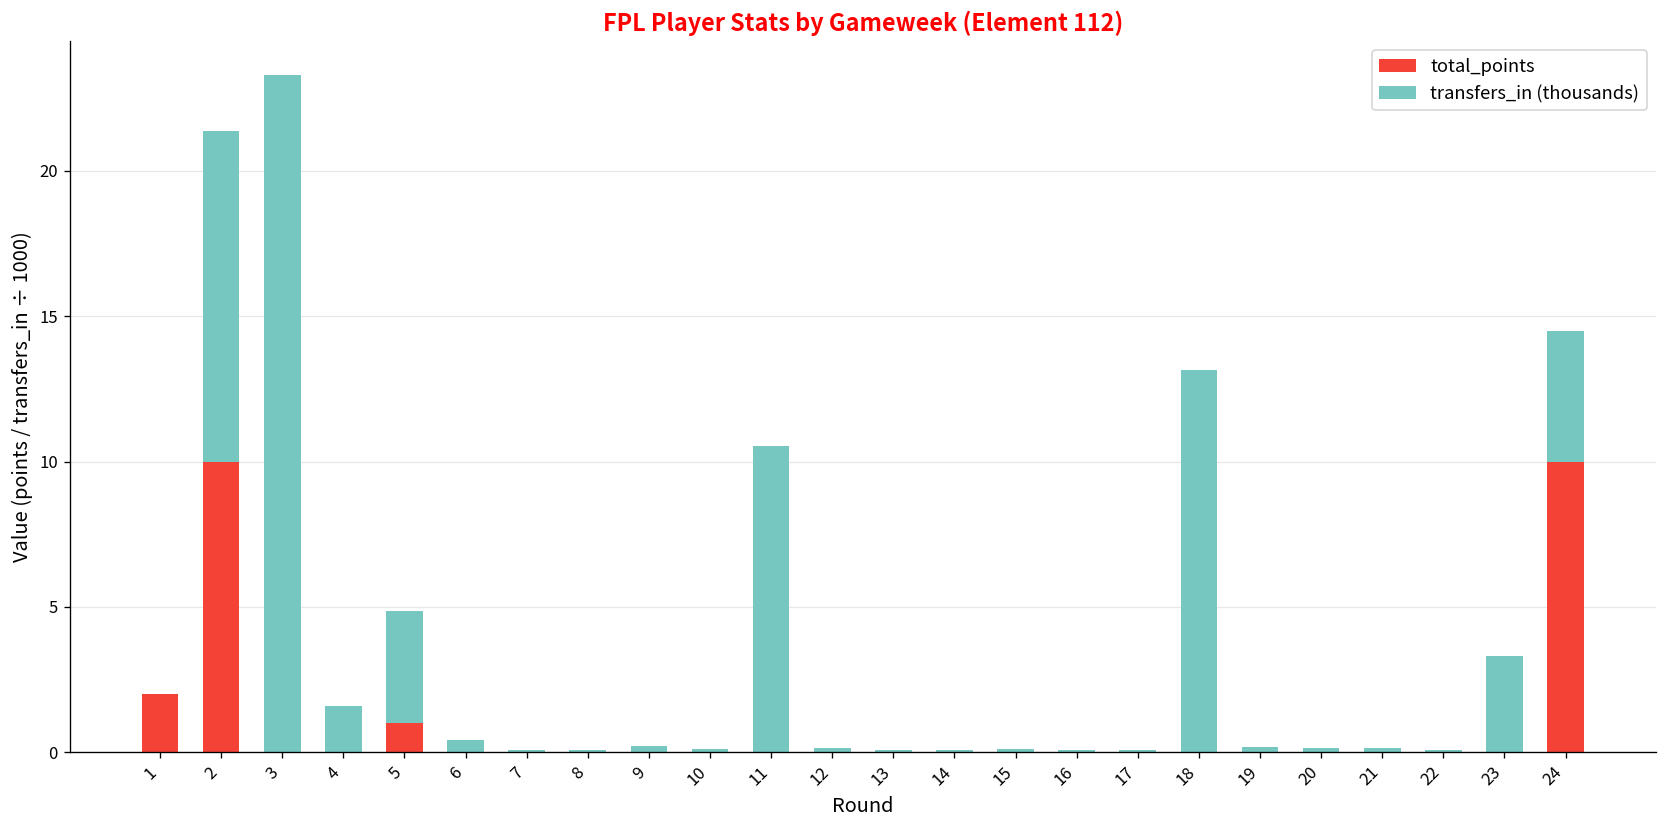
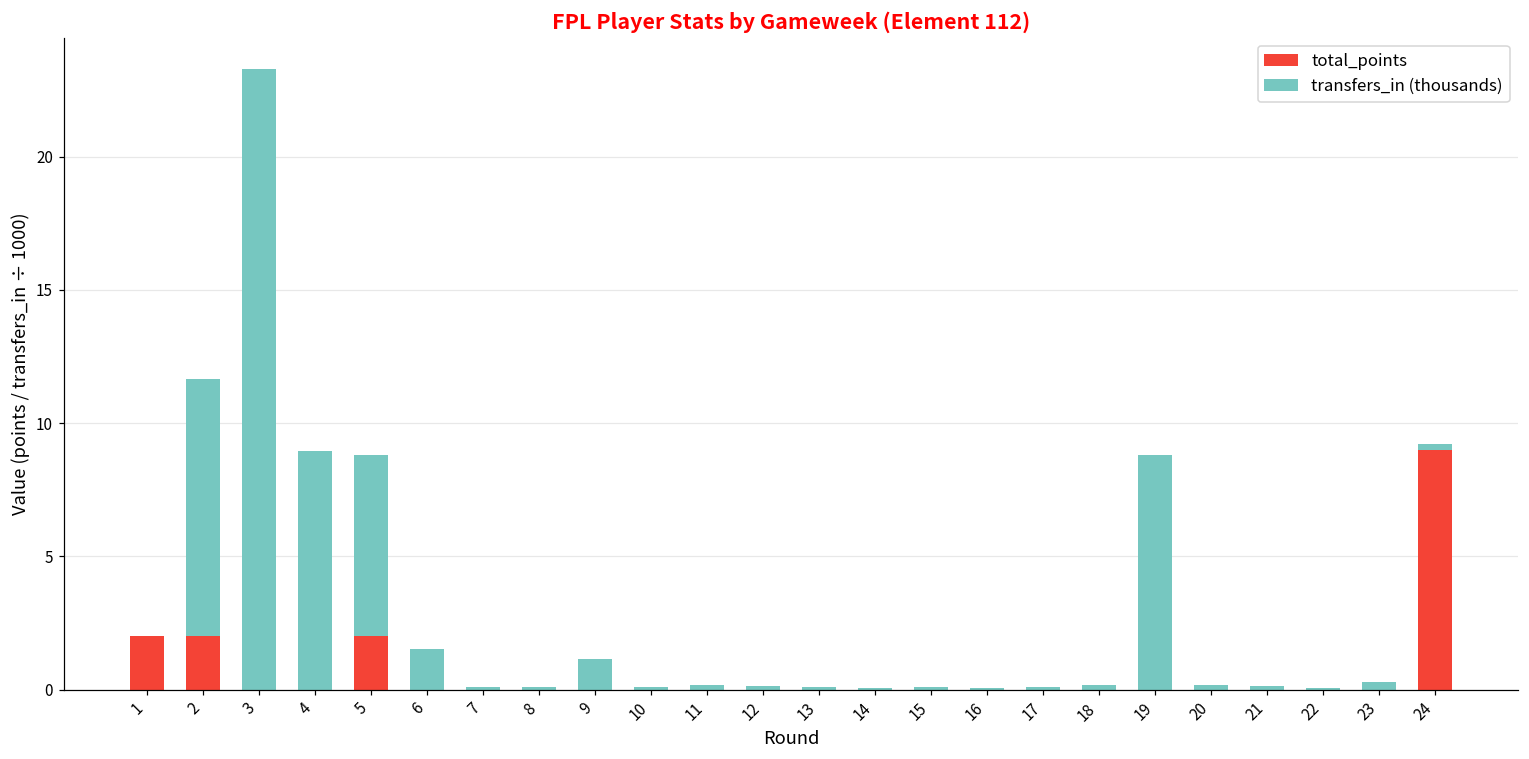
total_points, 2: 10 -> 2
transfers_in (thousands), 2: 11.4 -> 9.7
transfers_in (thousands), 4: 1.6 -> 8.9
total_points, 5: 1 -> 2
transfers_in (thousands), 5: 3.8 -> 6.8
transfers_in (thousands), 6: 0.4 -> 1.5
transfers_in (thousands), 9: 0.2 -> 1.1
transfers_in (thousands), 11: 10.5 -> 0.2
transfers_in (thousands), 18: 13.2 -> 0.2
transfers_in (thousands), 19: 0.2 -> 8.8
transfers_in (thousands), 23: 3.3 -> 0.3
total_points, 24: 10 -> 9
transfers_in (thousands), 24: 4.5 -> 0.2
